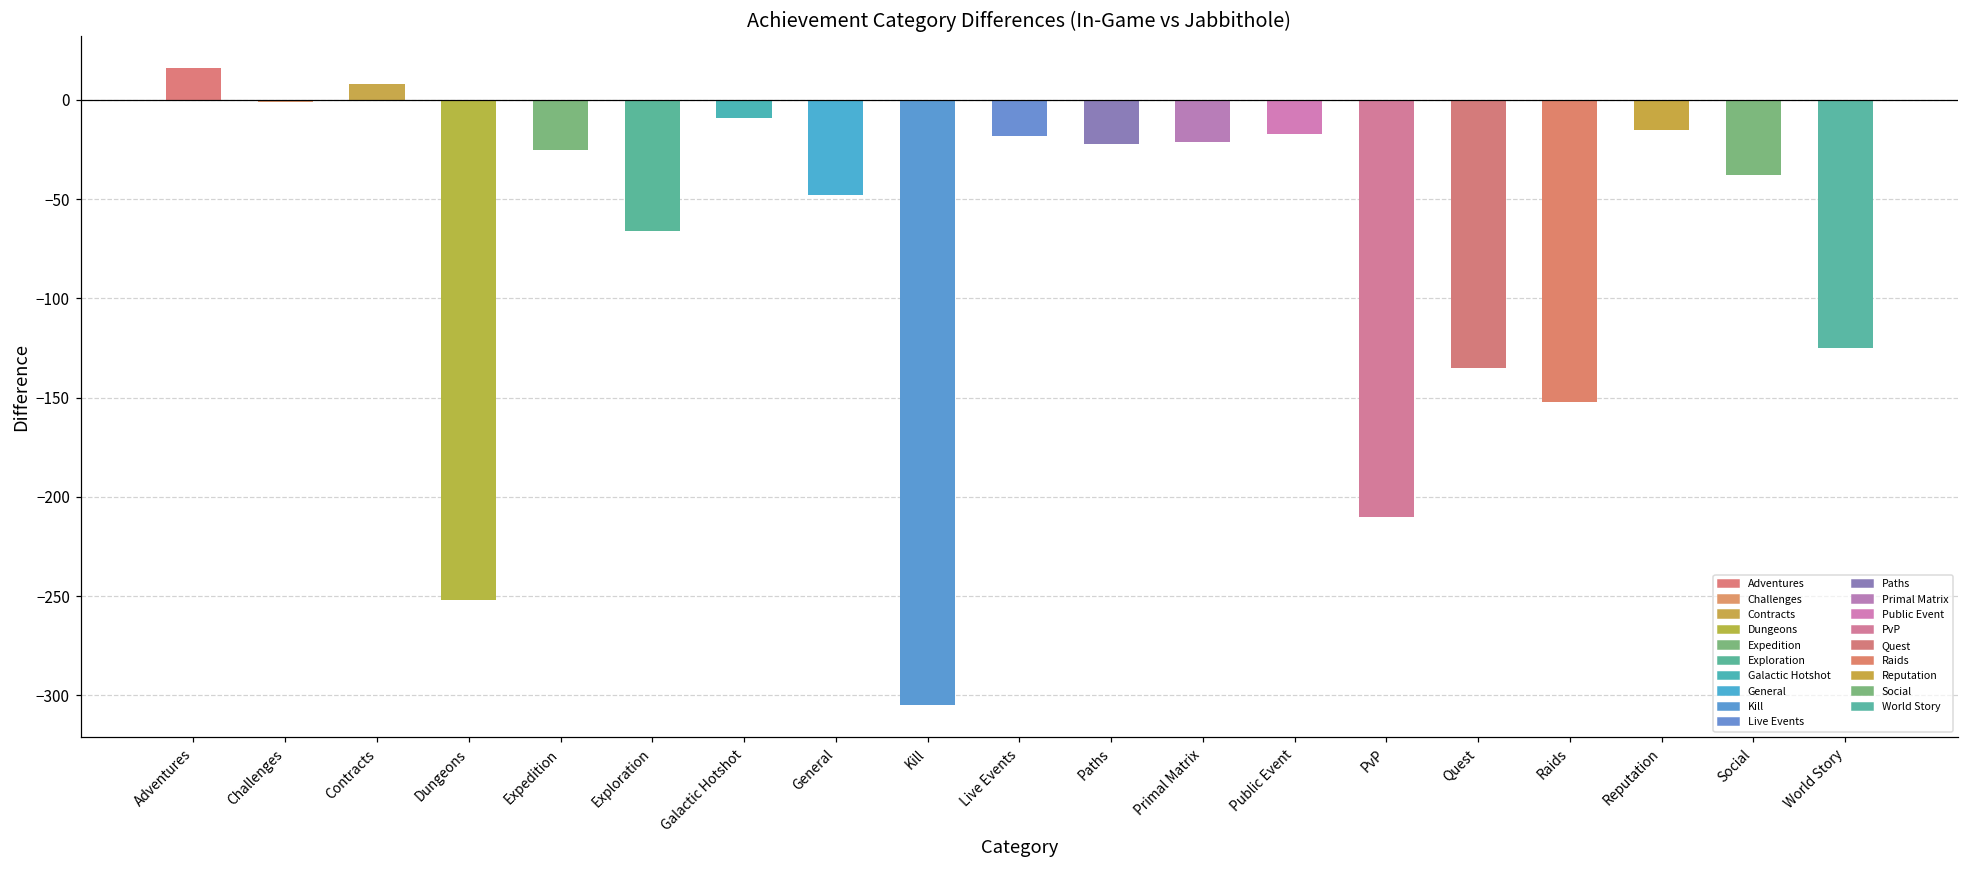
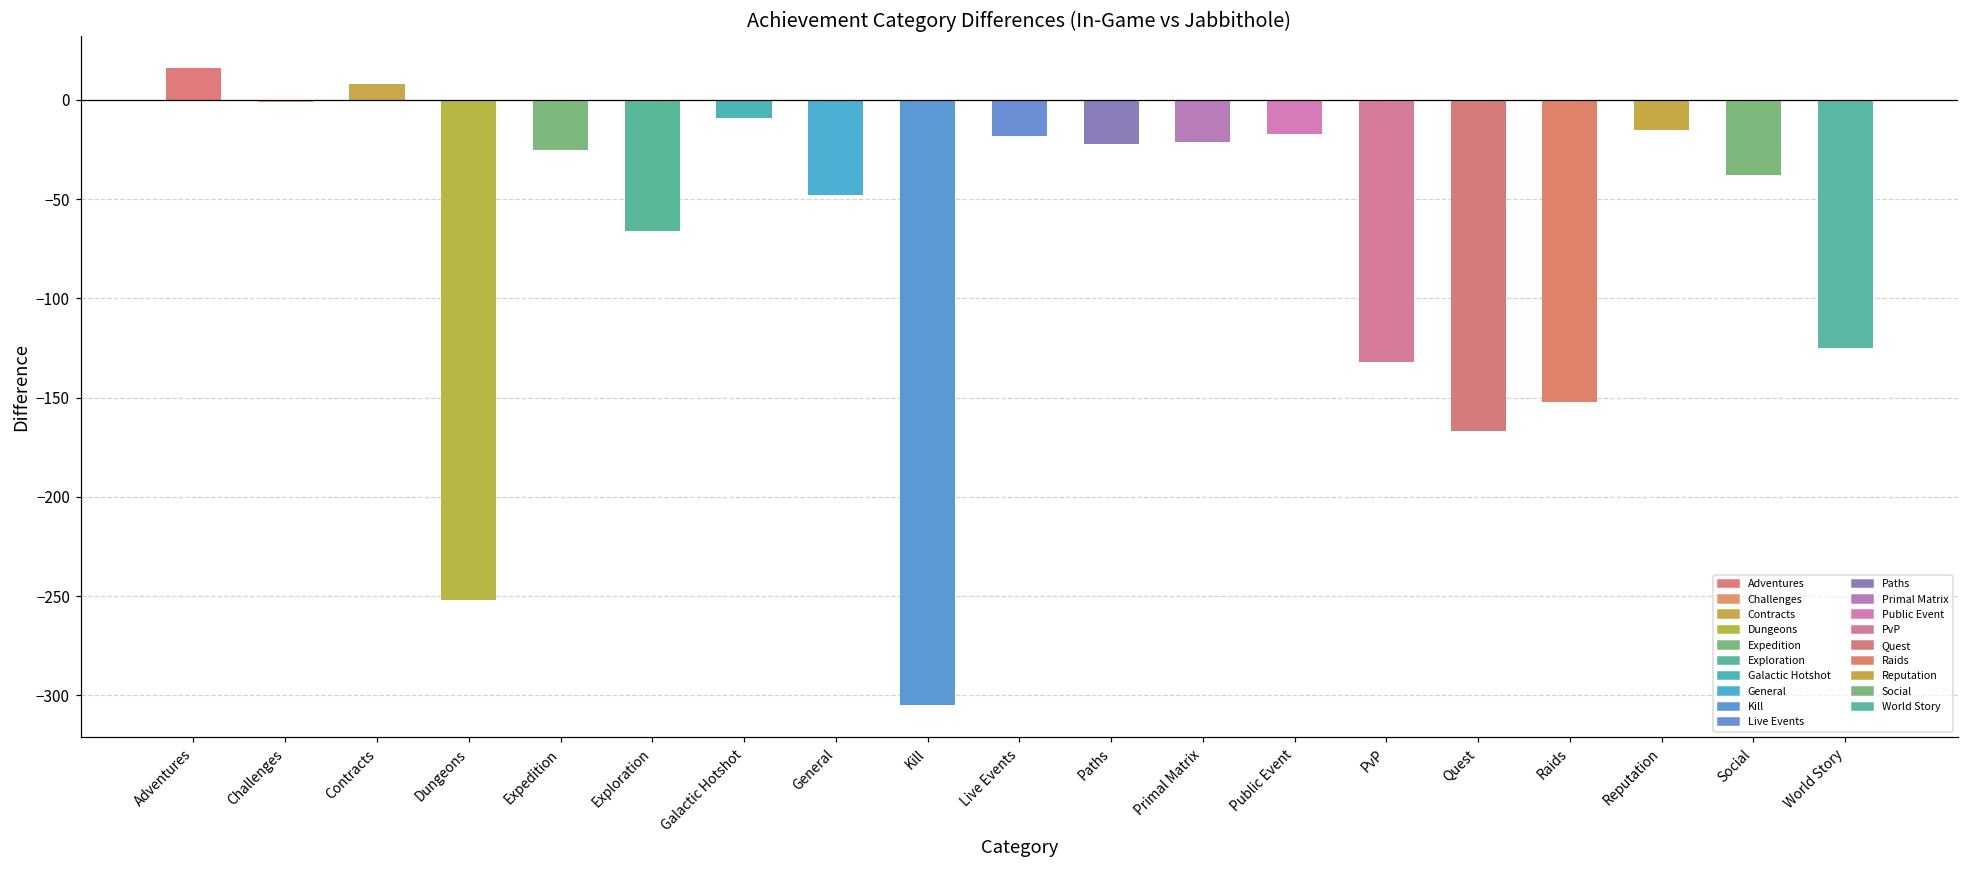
PvP: -210 -> -132
Quest: -135 -> -167
